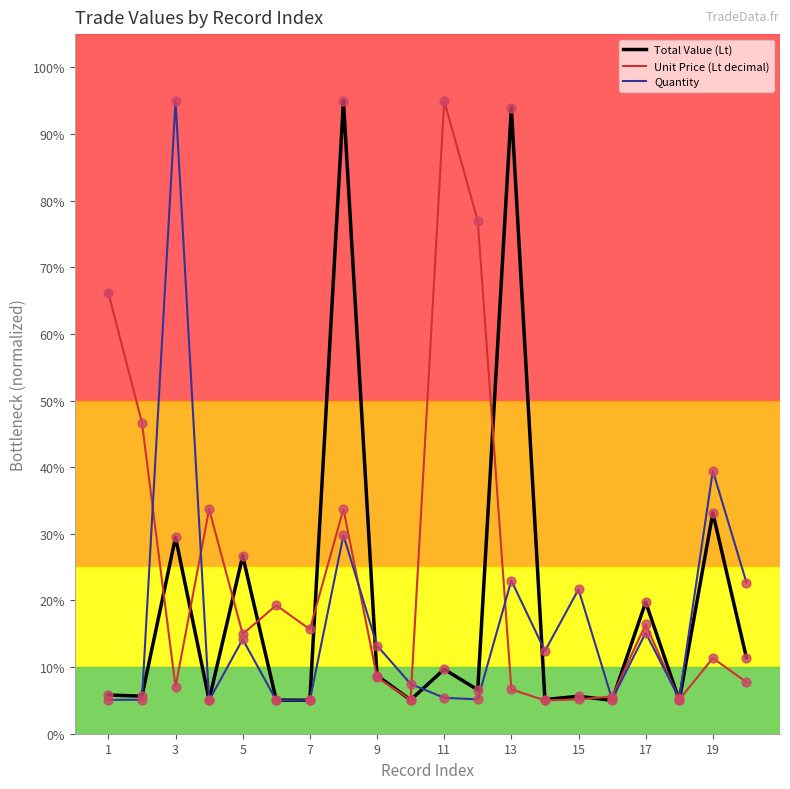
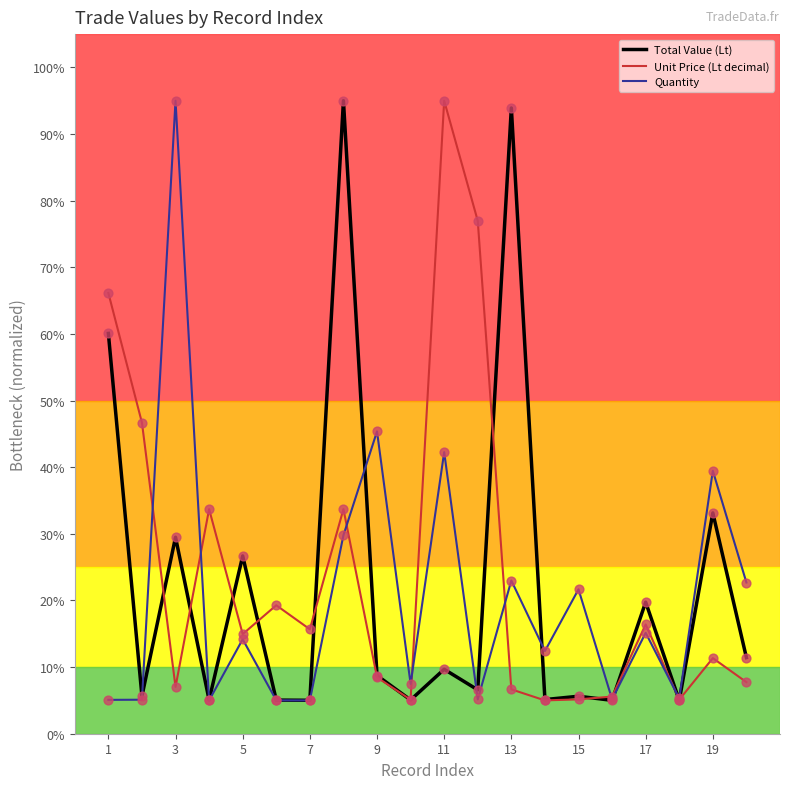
Total Value (Lt), 1: 6% -> 60%
Quantity, 9: 13% -> 45%
Quantity, 11: 5% -> 42%
